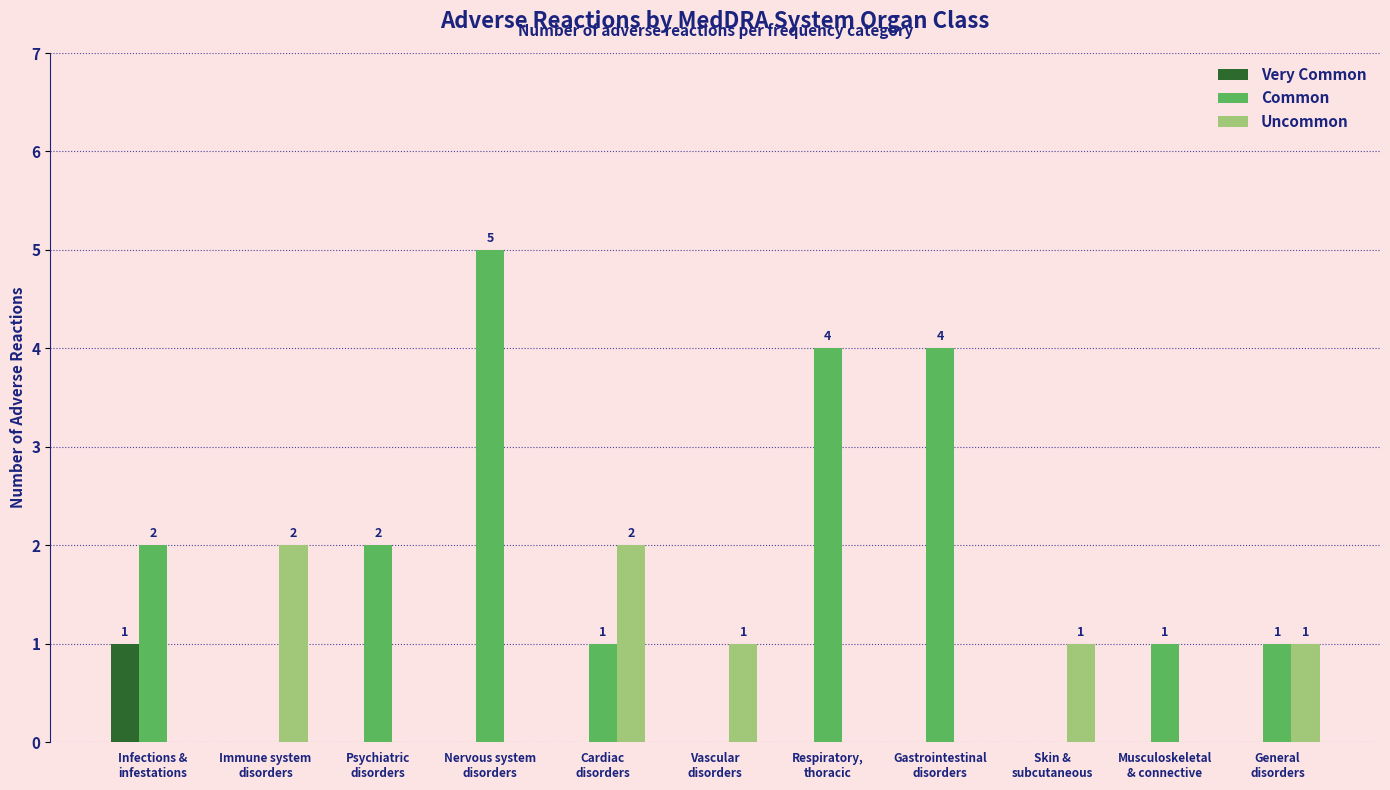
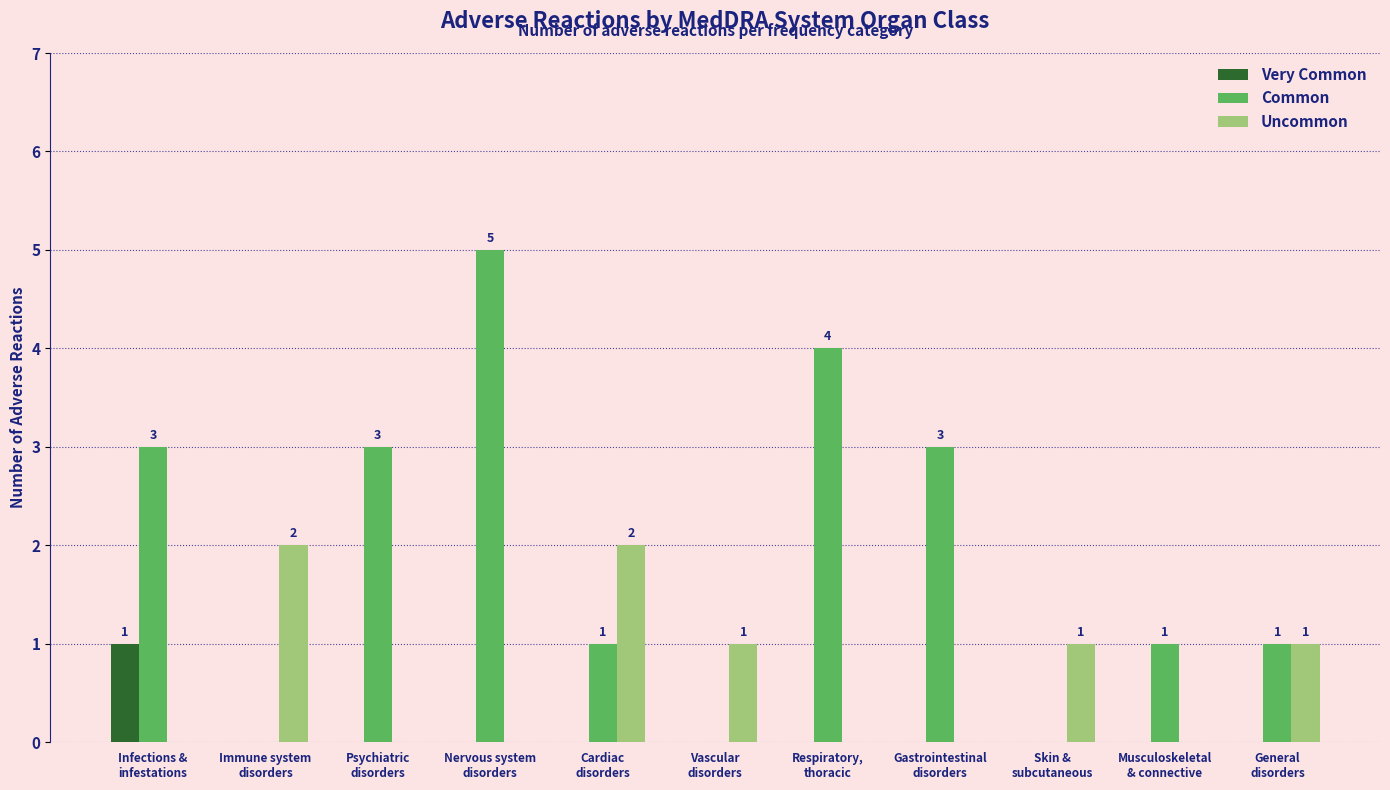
Common, Infections & infestations: 2 -> 3
Common, Psychiatric disorders: 2 -> 3
Common, Gastrointestinal disorders: 4 -> 3
